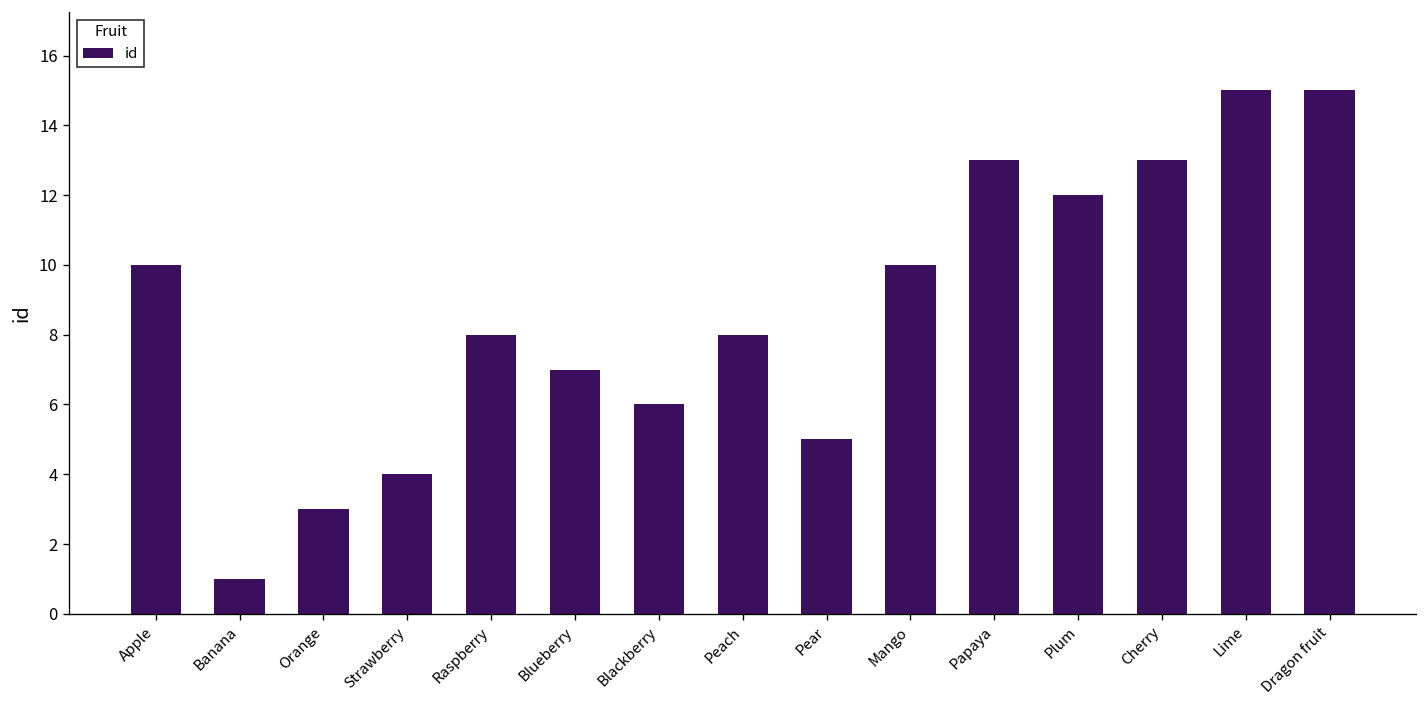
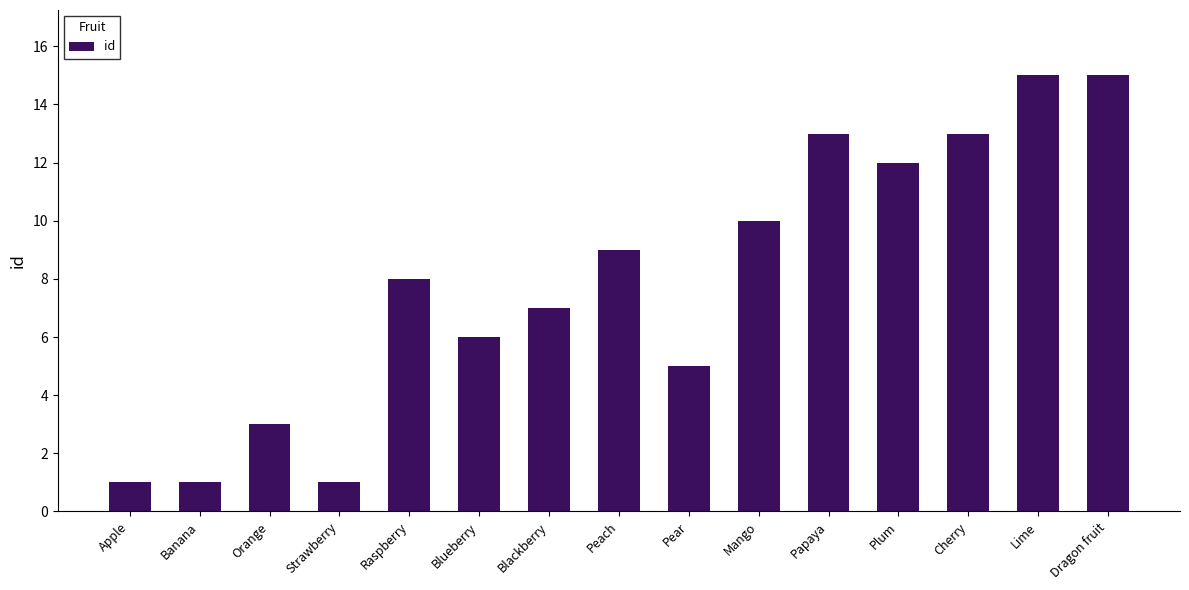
Apple: 10 -> 1
Strawberry: 4 -> 1
Blueberry: 7 -> 6
Blackberry: 6 -> 7
Peach: 8 -> 9
